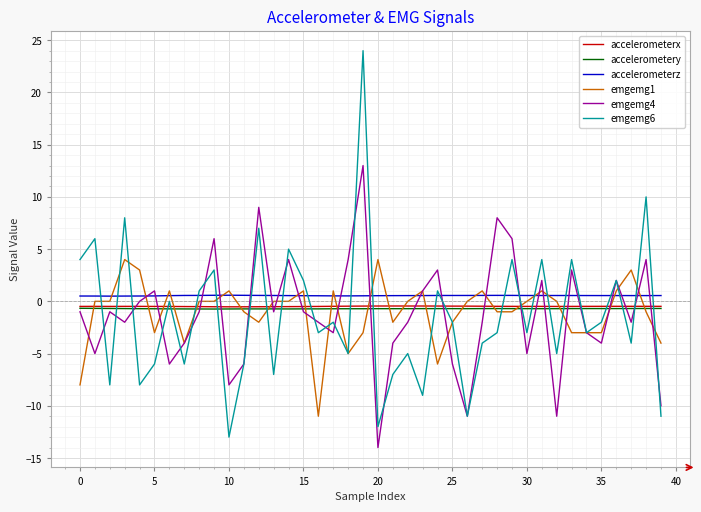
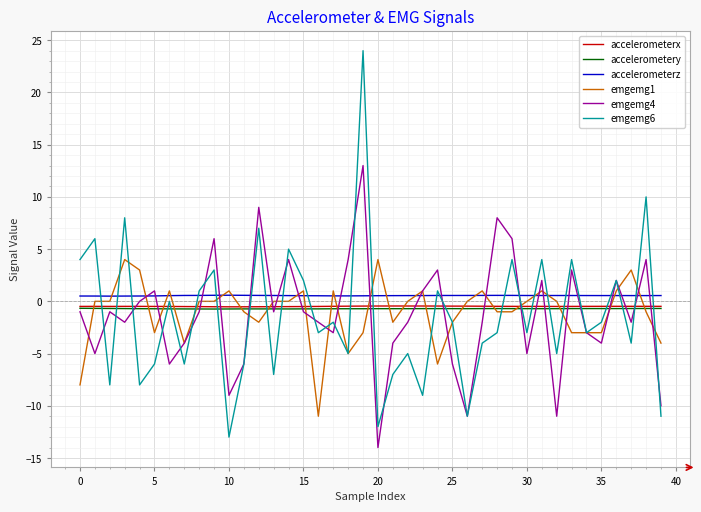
emgemg4, 10: -8 -> -9
